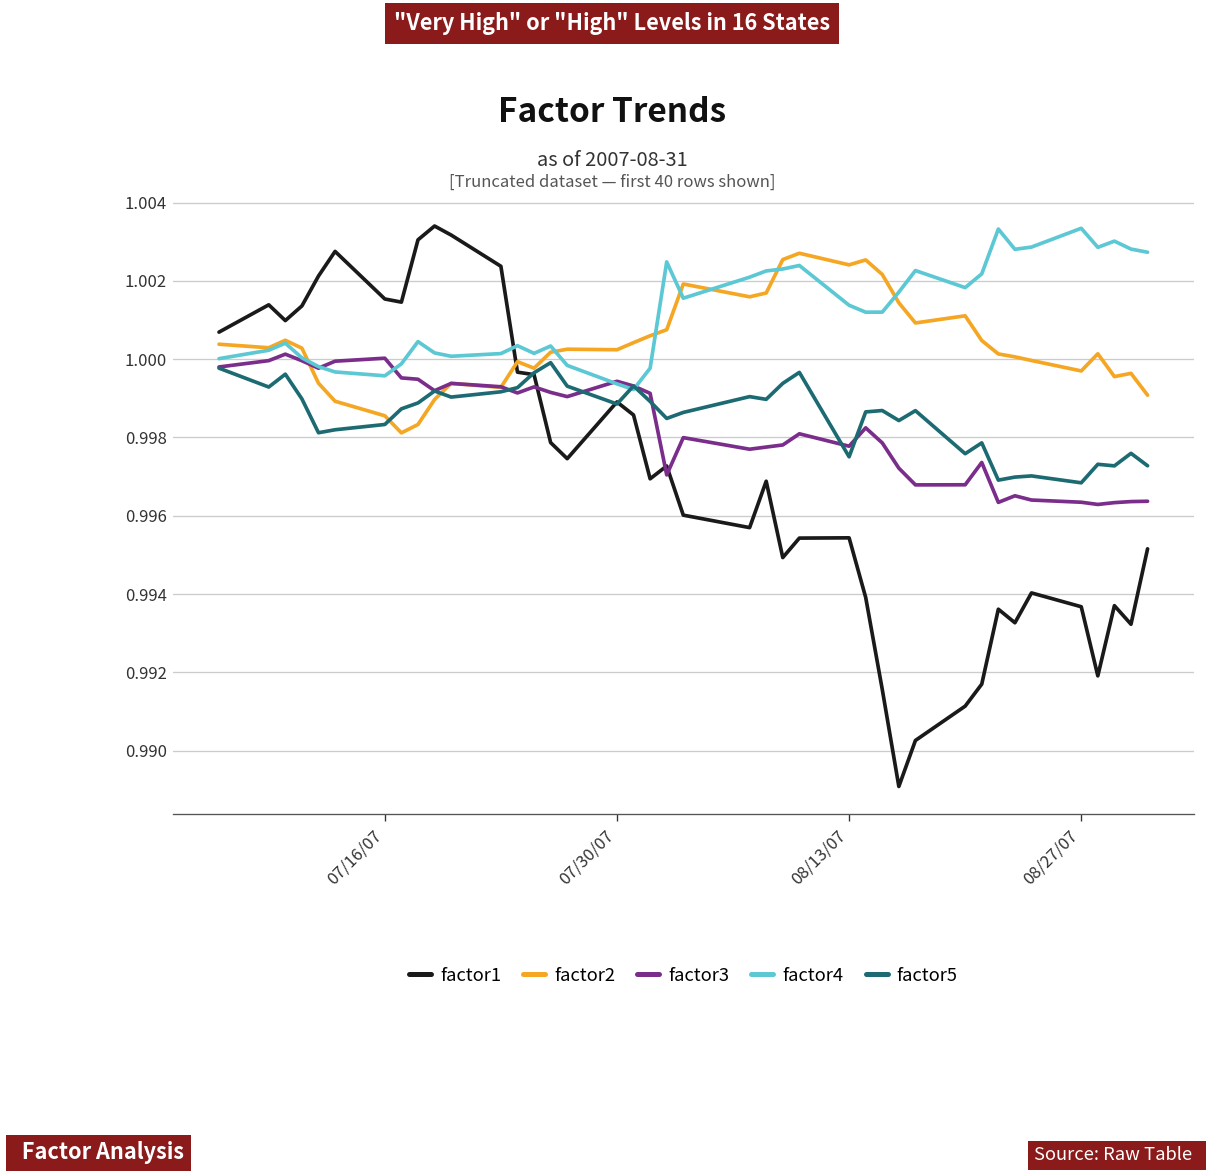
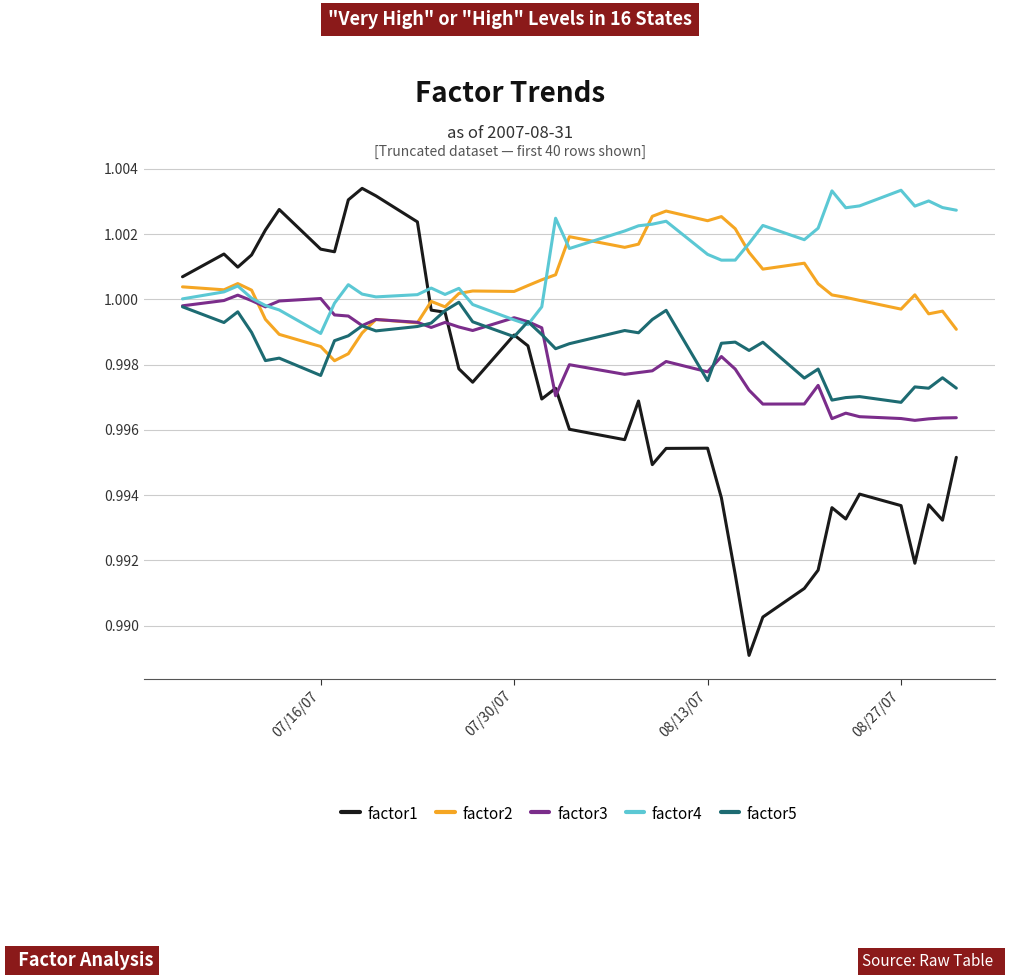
factor4, 07/16/07: 0.9996 -> 0.9990
factor5, 07/16/07: 0.9983 -> 0.9977
